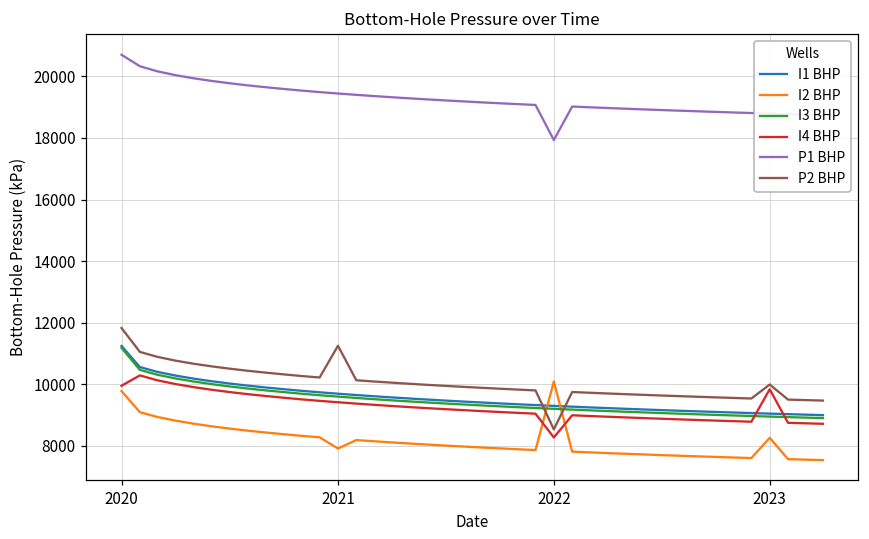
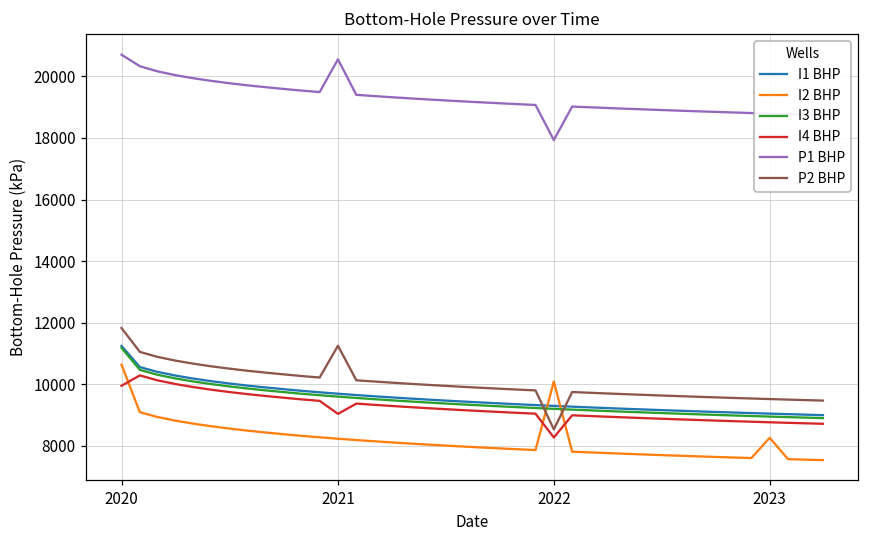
I2 BHP, 2020: 9800 -> 10600
I2 BHP, 2021: 7900 -> 8200
I4 BHP, 2021: 9400 -> 9000
P1 BHP, 2021: 19400 -> 20600
I4 BHP, 2023: 9800 -> 8800
P2 BHP, 2023: 10000 -> 9500
